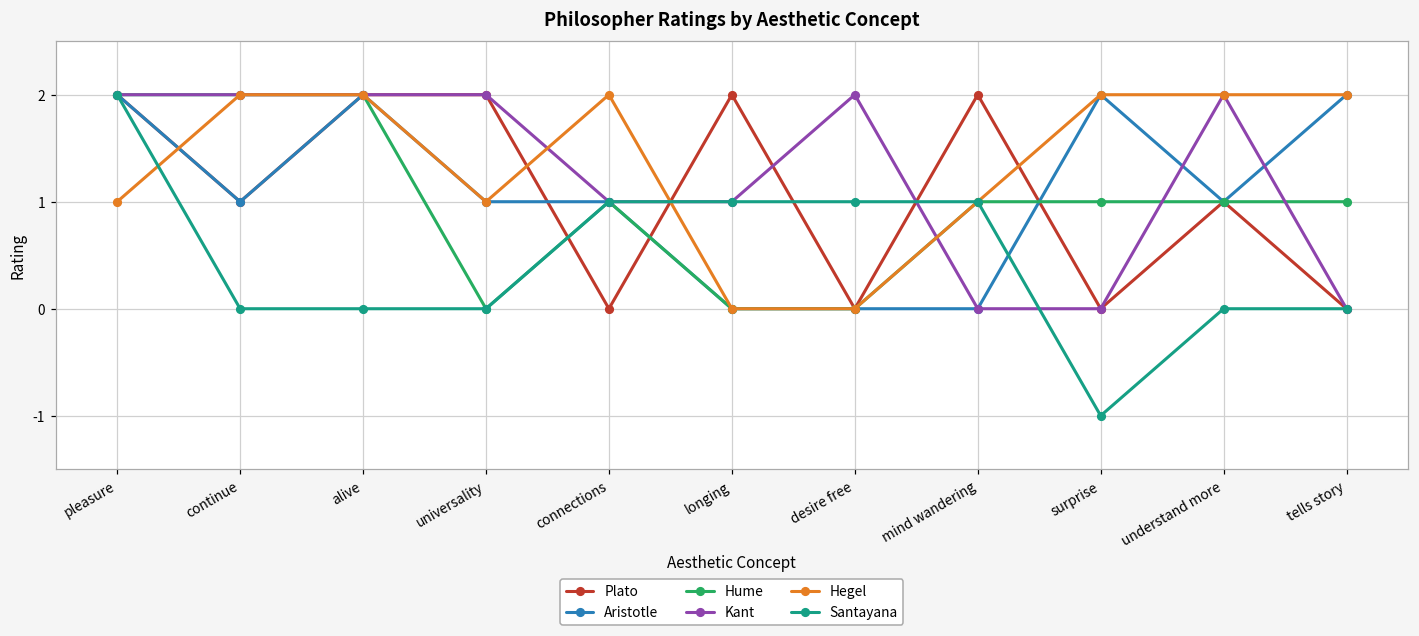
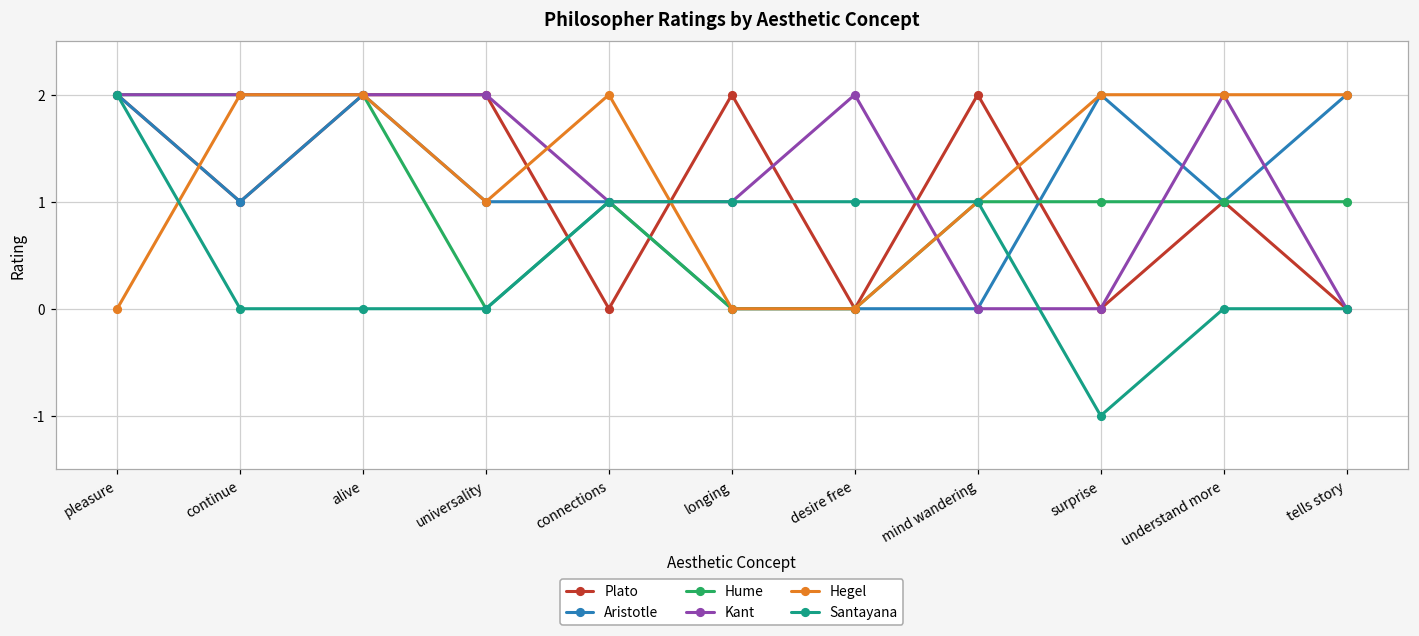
Hegel, pleasure: 1 -> 0
